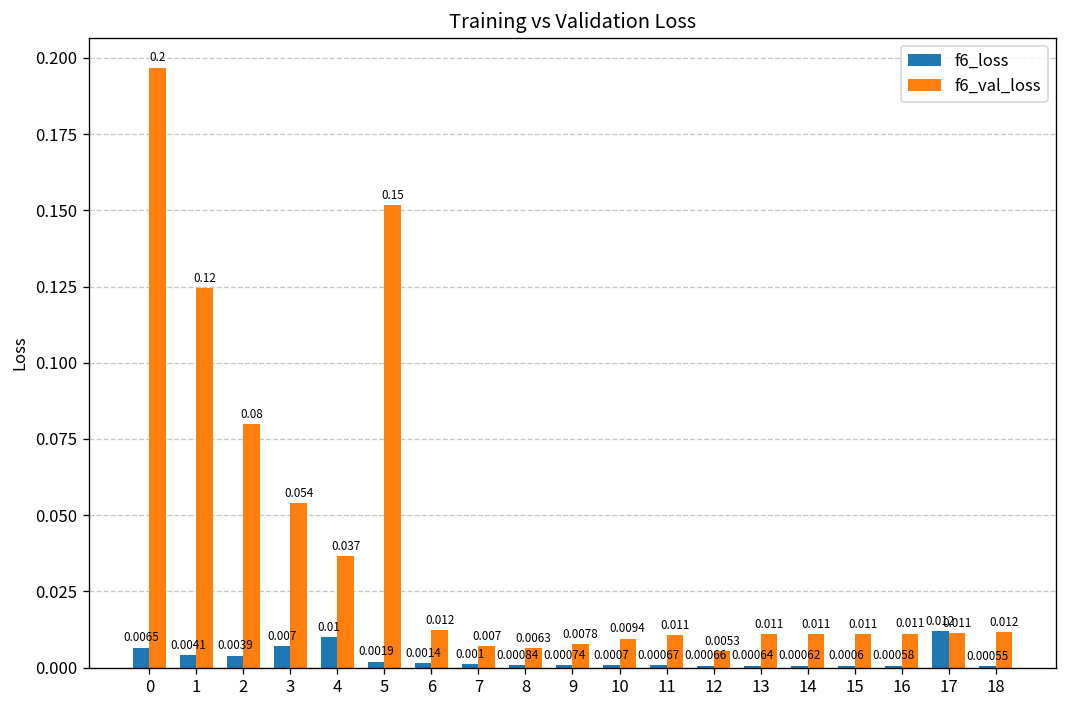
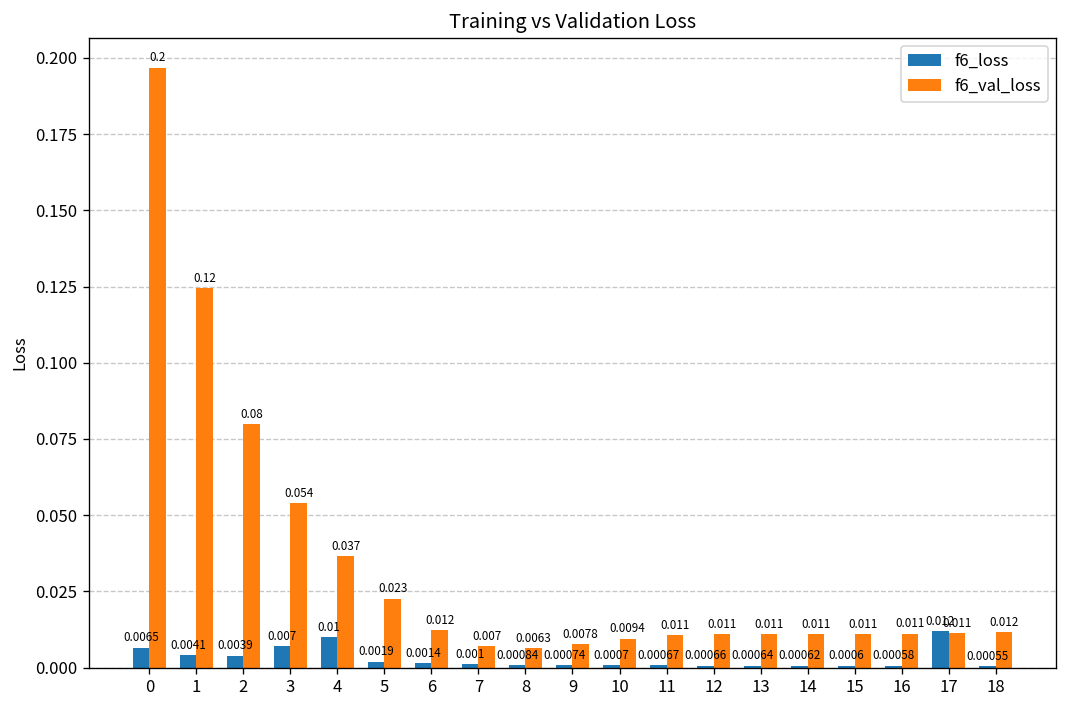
f6_val_loss, 5: 0.15 -> 0.023
f6_val_loss, 12: 0.0053 -> 0.011
